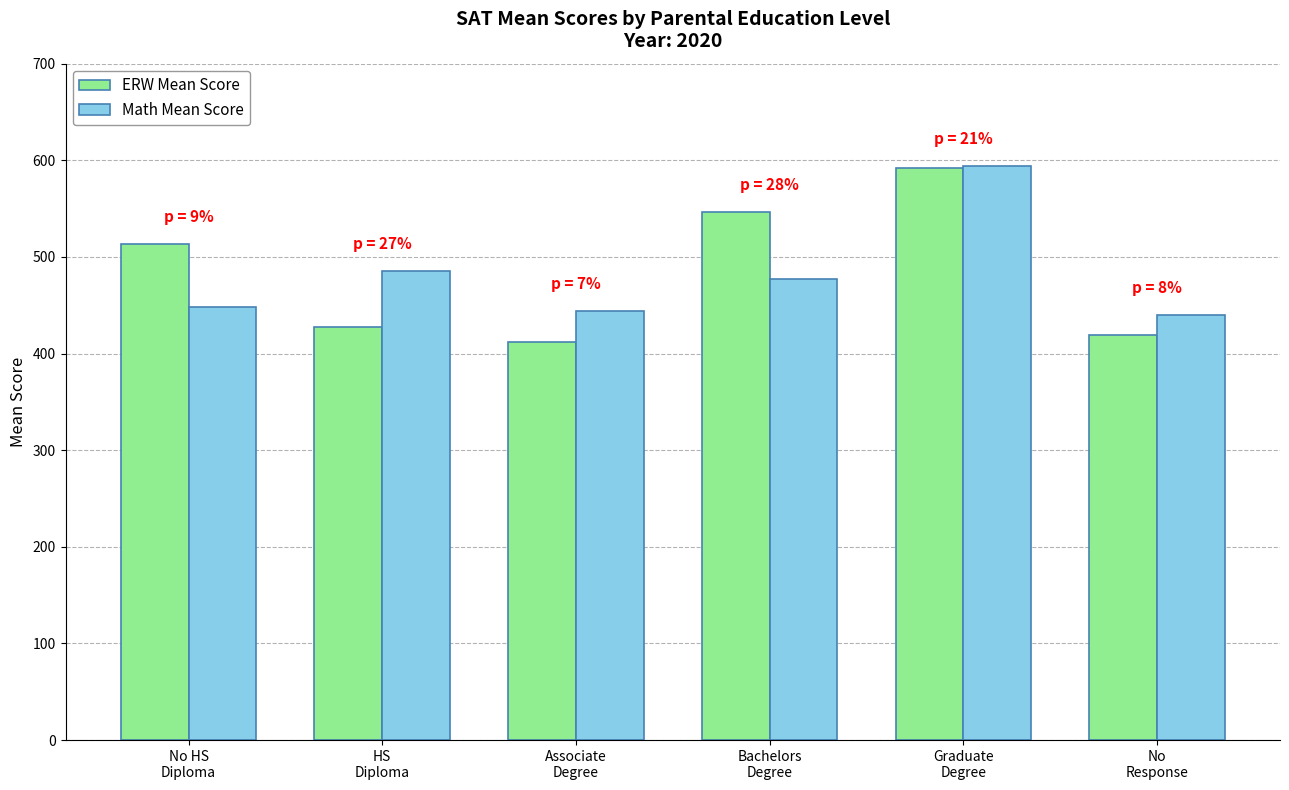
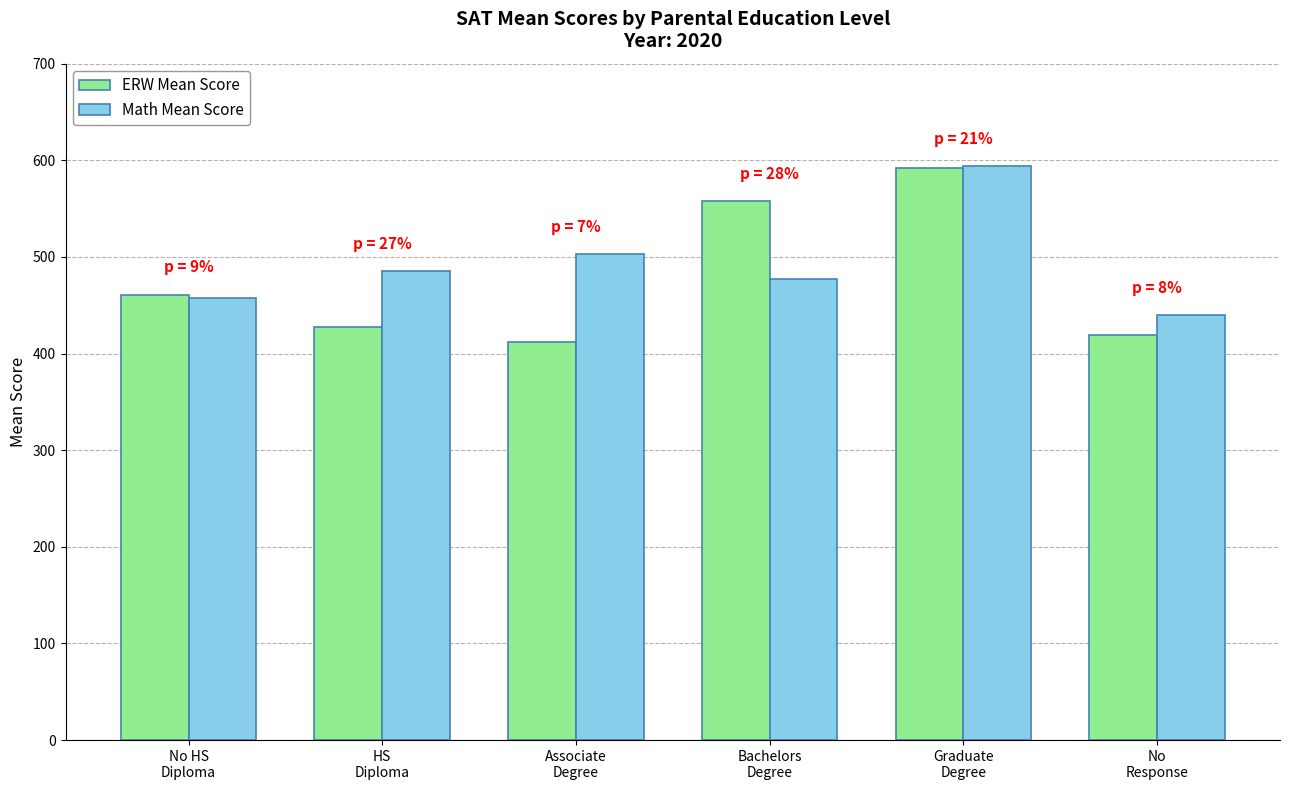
ERW Mean Score, No HS Diploma: 510 -> 460
Math Mean Score, No HS Diploma: 450 -> 460
Math Mean Score, Associate Degree: 440 -> 500
ERW Mean Score, Bachelors Degree: 550 -> 560
